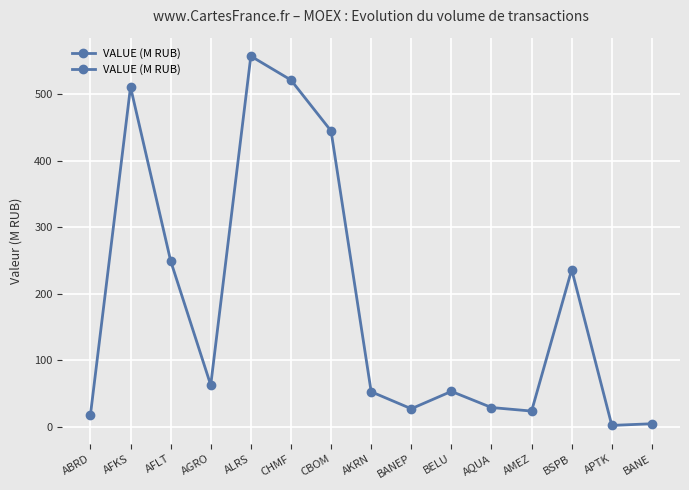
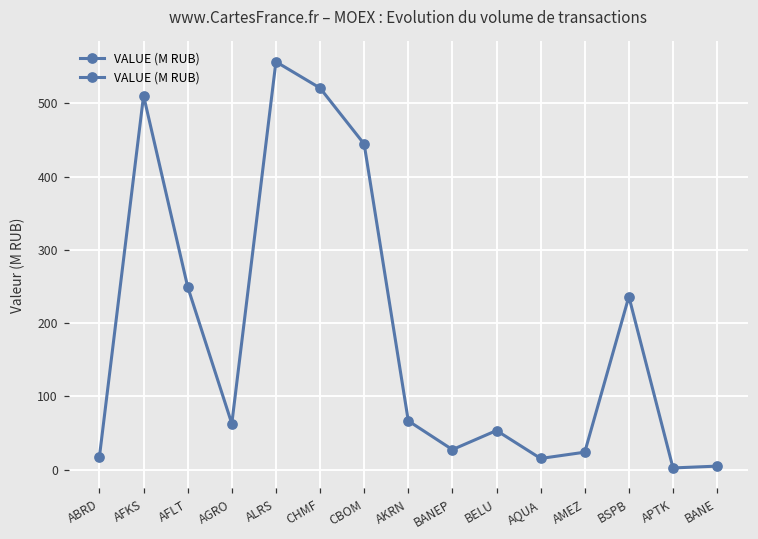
AKRN: 50 -> 70
AQUA: 30 -> 20
